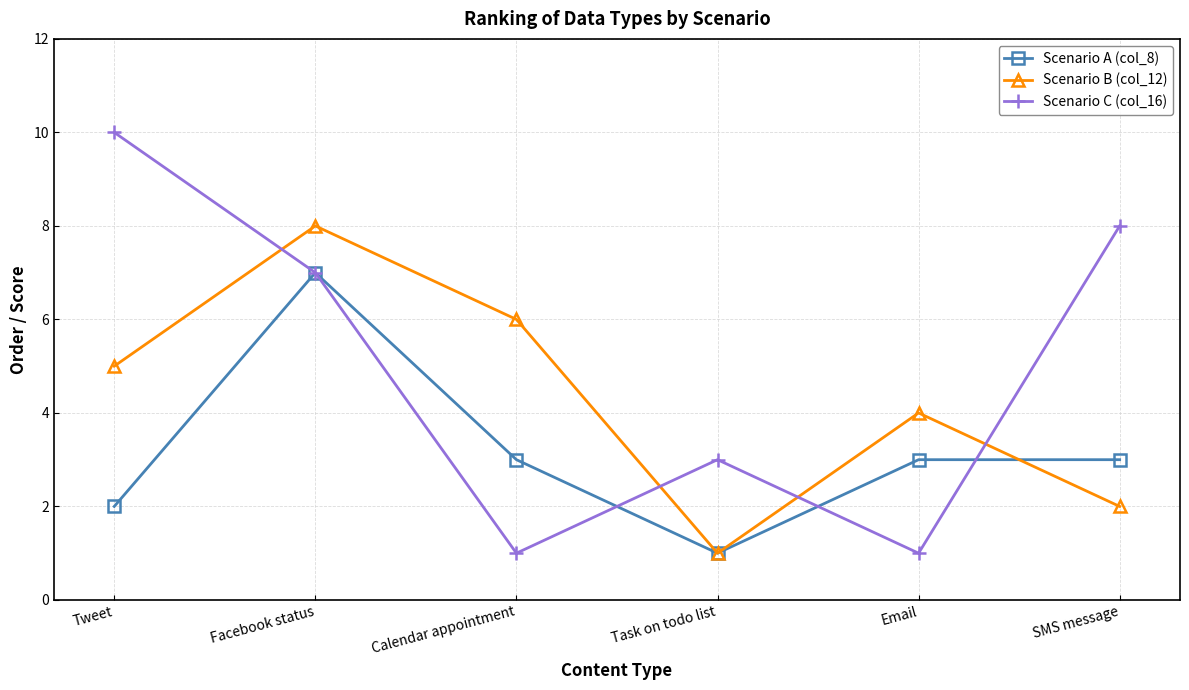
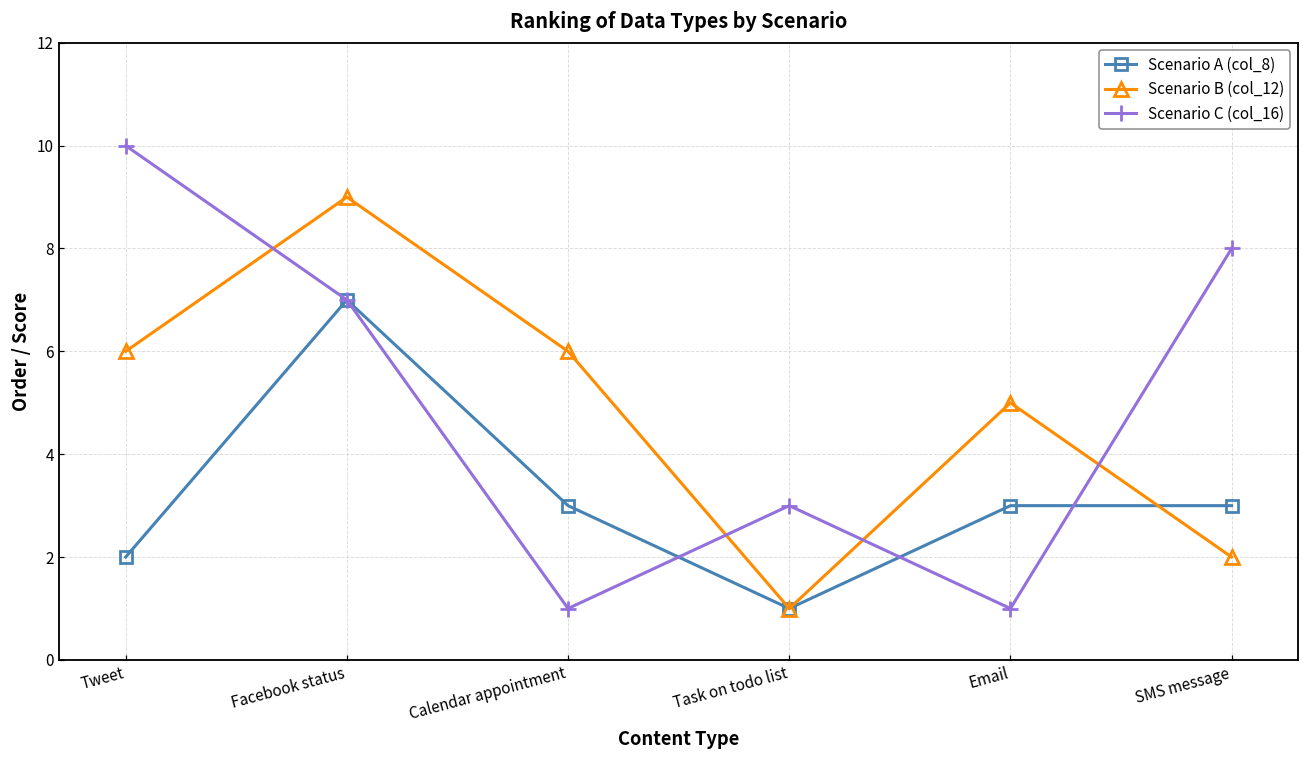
Scenario B (col_12), Tweet: 5 -> 6
Scenario B (col_12), Facebook status: 8 -> 9
Scenario B (col_12), Email: 4 -> 5
